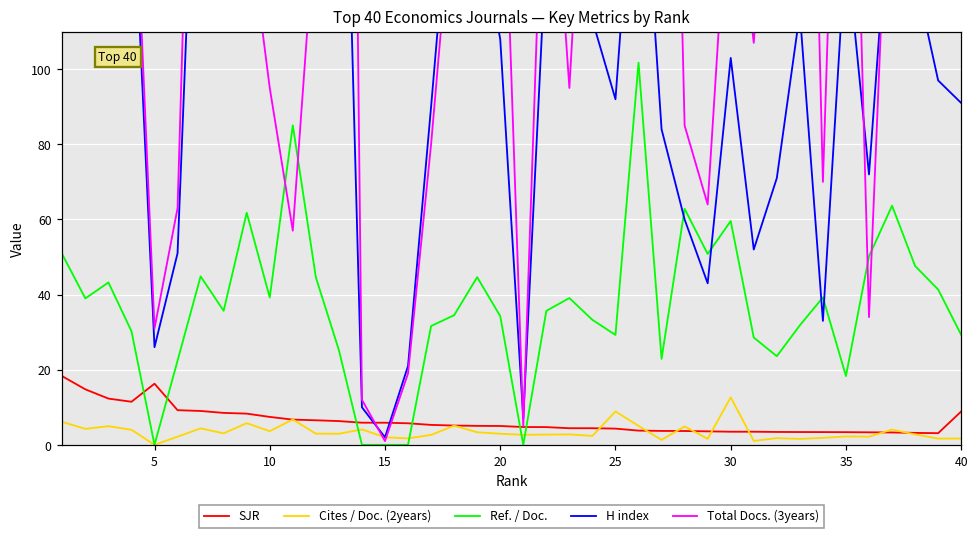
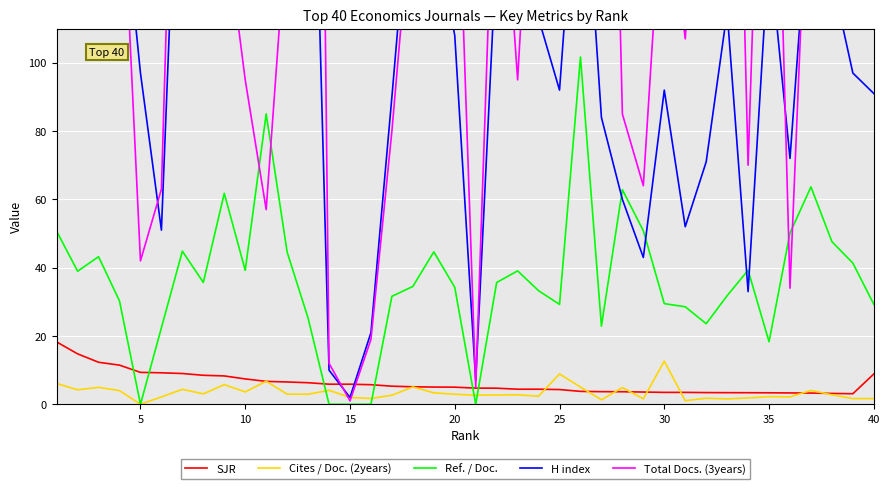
SJR, 5: 16 -> 9
H index, 5: 26 -> 97
Total Docs. (3years), 5: 31 -> 42
Ref. / Doc., 30: 60 -> 29
H index, 30: 103 -> 92
